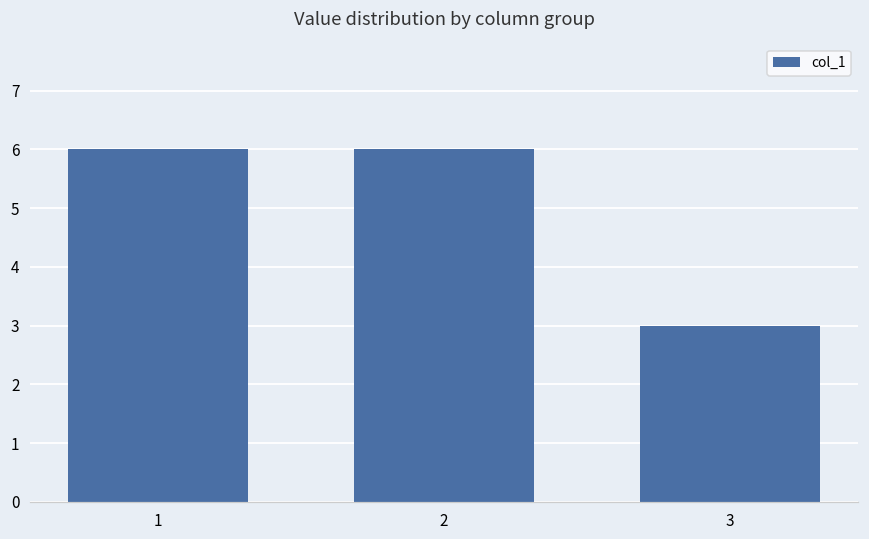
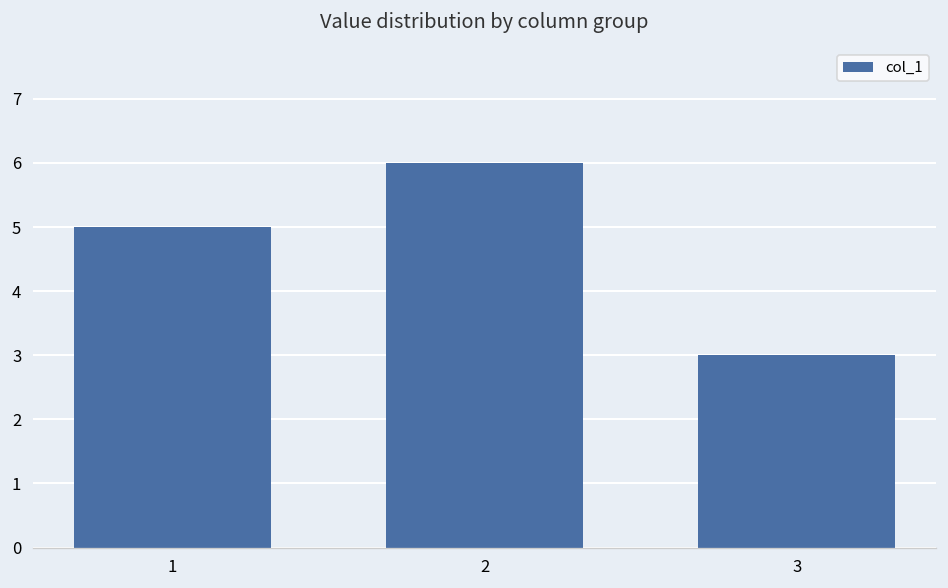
1: 6 -> 5
